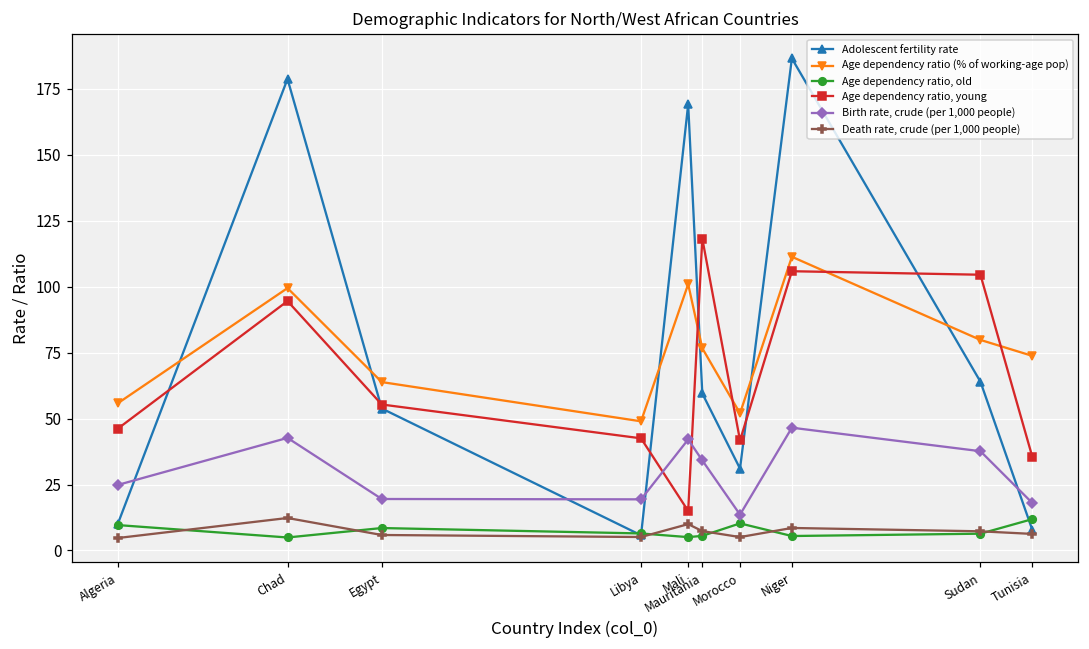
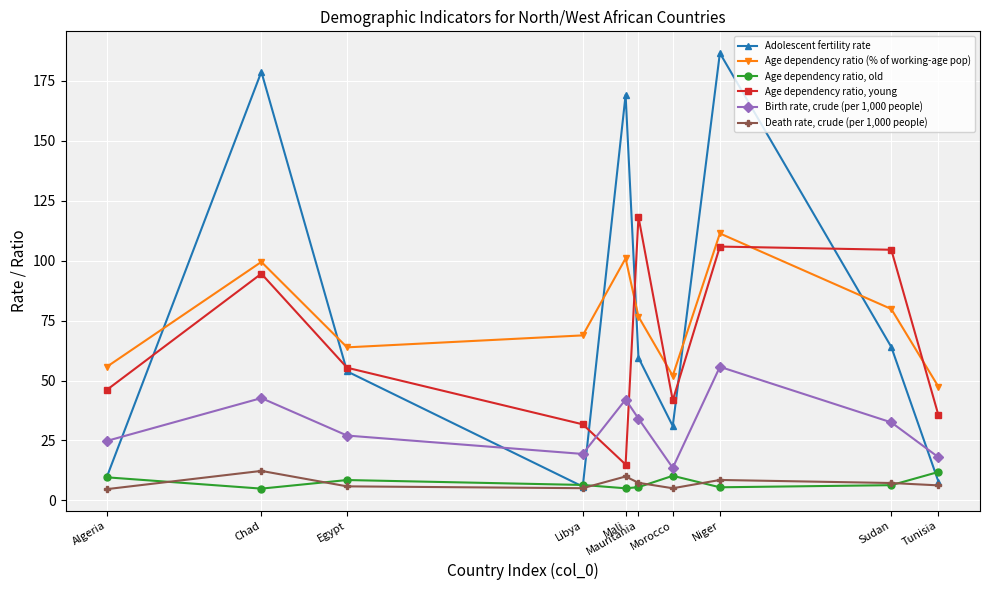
Birth rate, crude (per 1,000 people), Egypt: 20 -> 27
Age dependency ratio (% of working-age pop), Libya: 49 -> 69
Age dependency ratio, young, Libya: 43 -> 32
Birth rate, crude (per 1,000 people), Niger: 47 -> 56
Birth rate, crude (per 1,000 people), Sudan: 38 -> 33
Age dependency ratio (% of working-age pop), Tunisia: 74 -> 47
